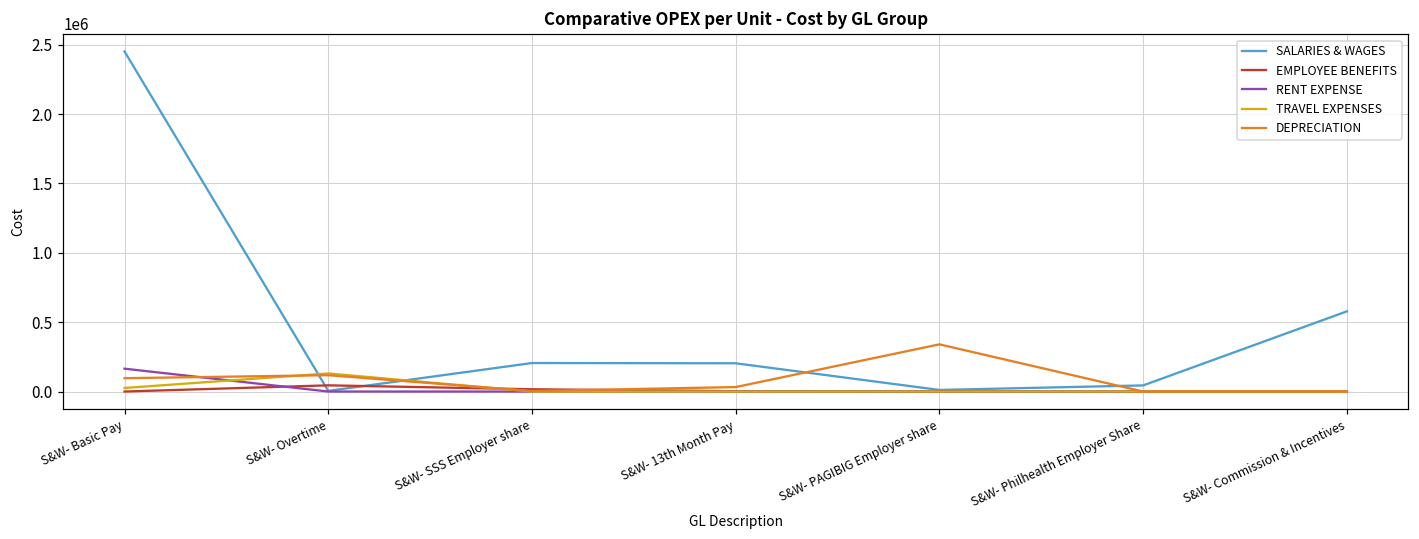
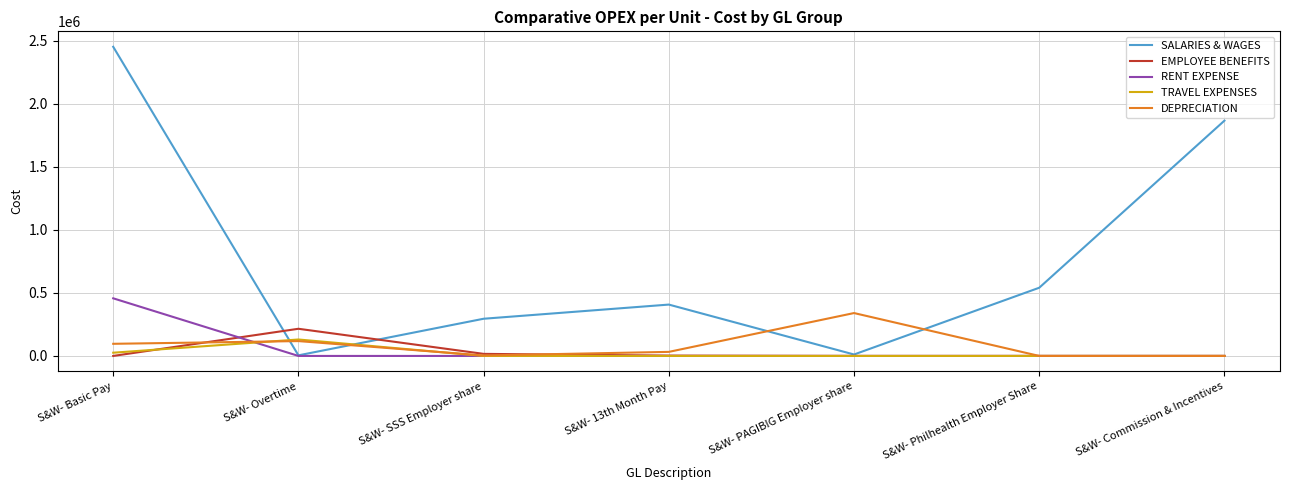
RENT EXPENSE, S&W- Basic Pay: 160000 -> 460000
EMPLOYEE BENEFITS, S&W- Overtime: 40000 -> 220000
SALARIES & WAGES, S&W- SSS Employer share: 210000 -> 290000
SALARIES & WAGES, S&W- 13th Month Pay: 200000 -> 410000
SALARIES & WAGES, S&W- Philhealth Employer Share: 40000 -> 540000
SALARIES & WAGES, S&W- Commission & Incentives: 580000 -> 1870000
